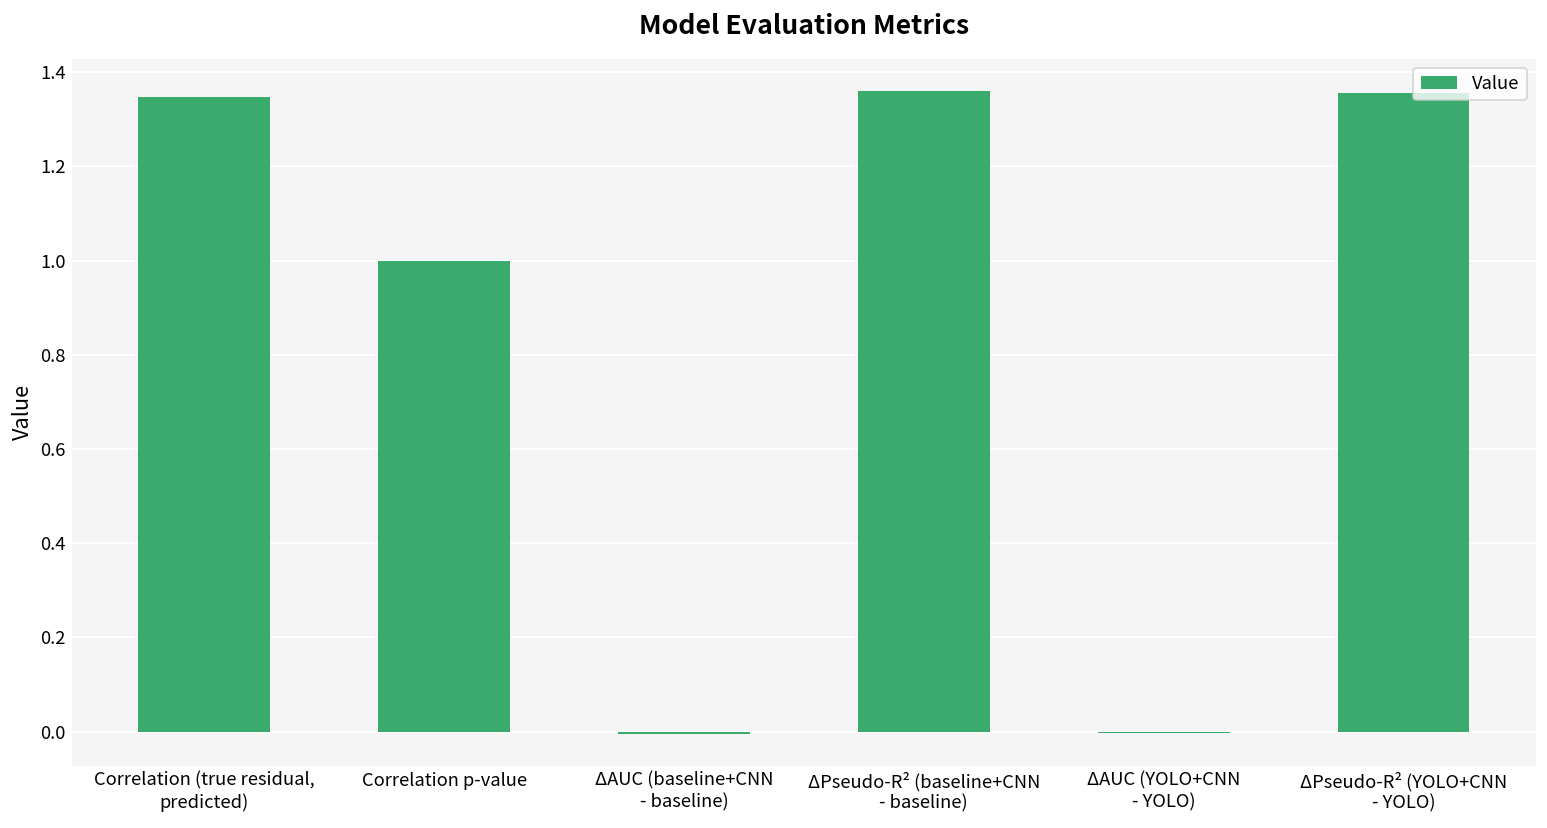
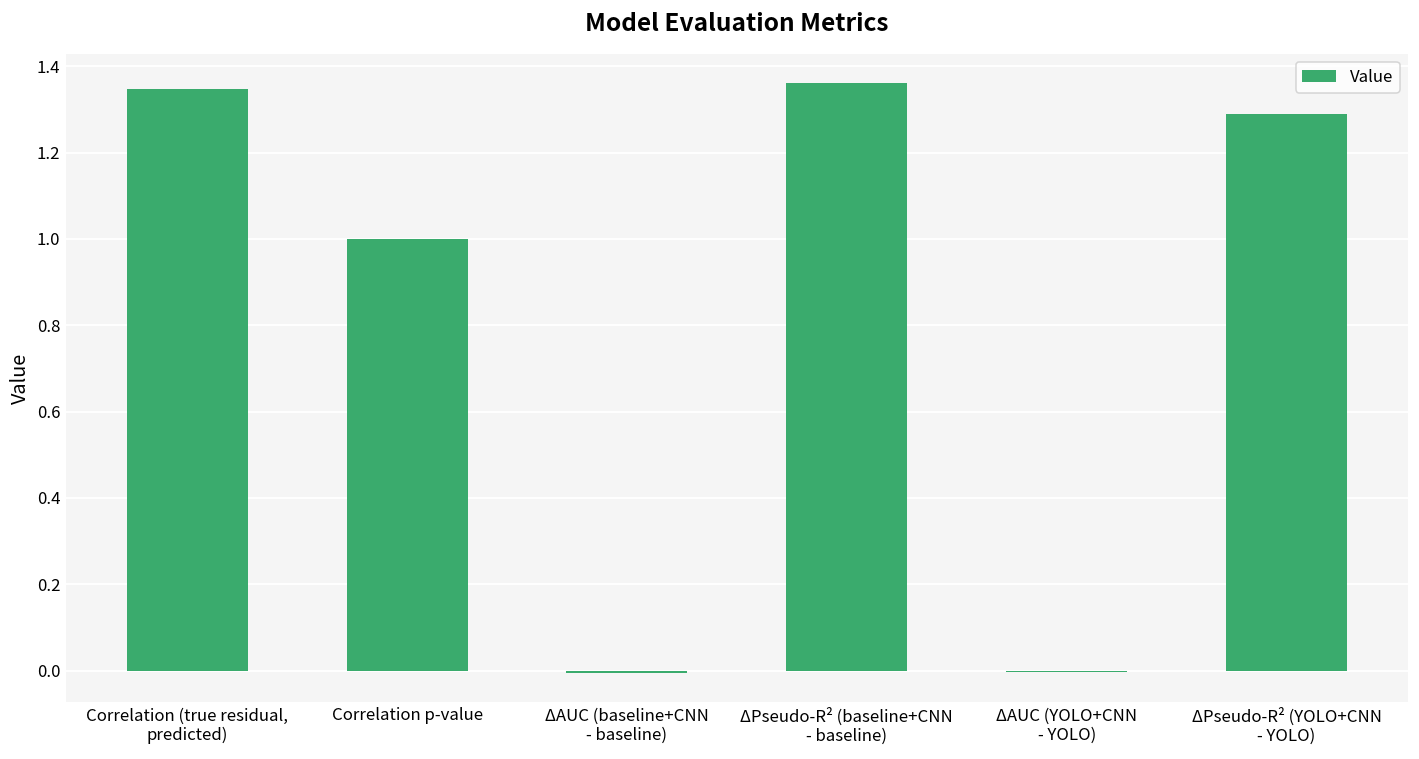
ΔPseudo-R² (YOLO+CNN - YOLO): 1.36 -> 1.29
